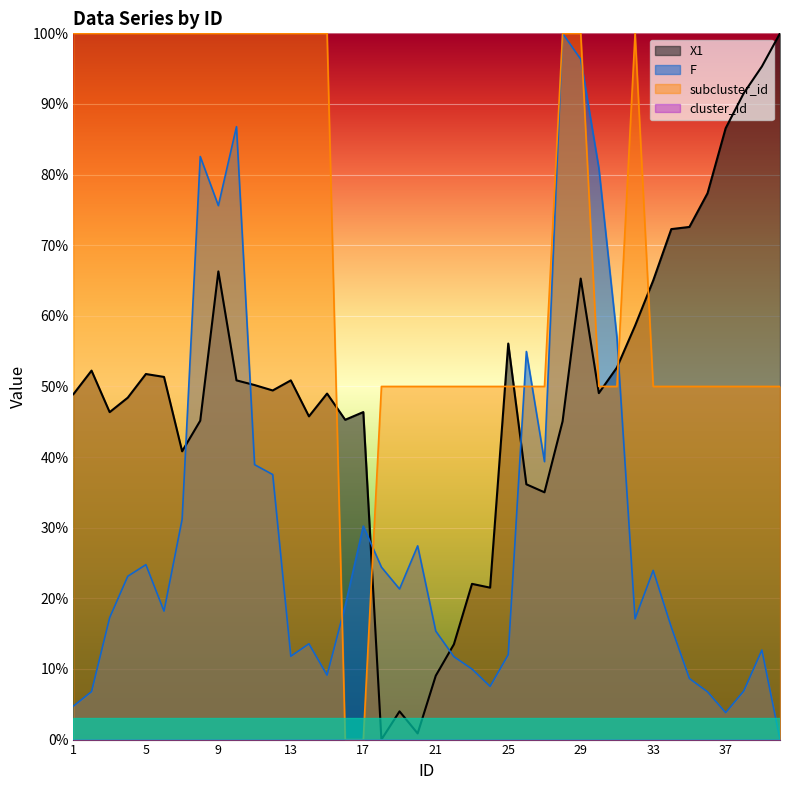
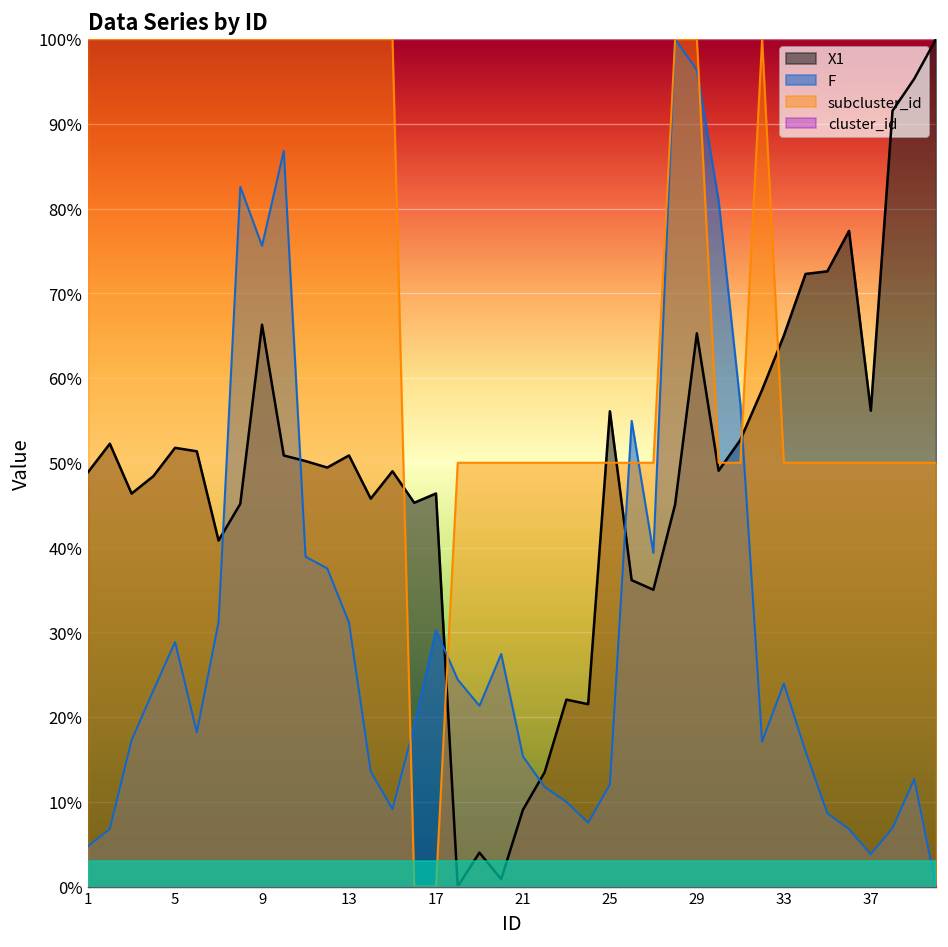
F, 5: 25% -> 29%
F, 13: 12% -> 31%
X1, 37: 87% -> 56%
